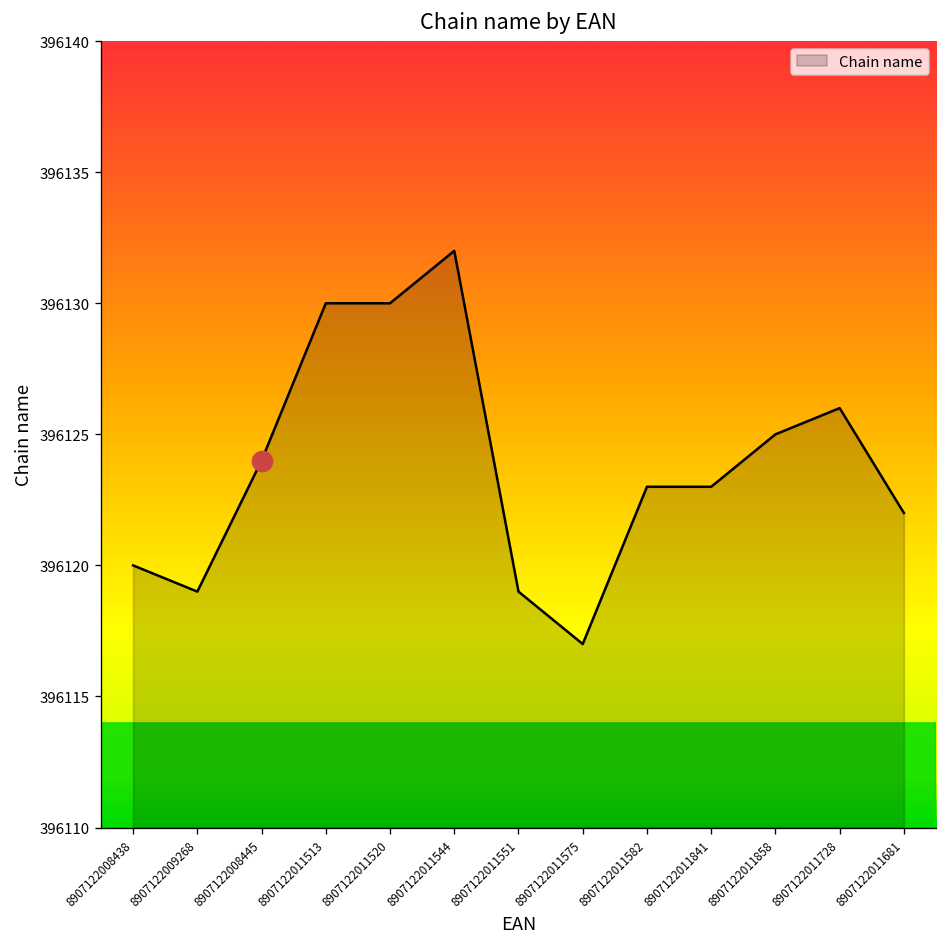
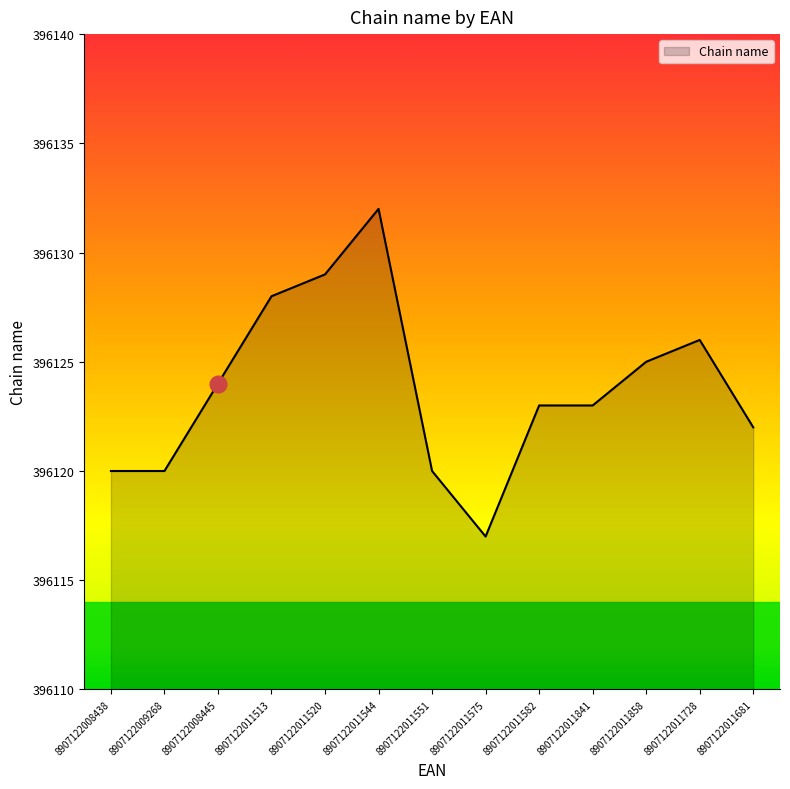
Chain name, 8907122009268: 396119 -> 396120
Chain name, 8907122011513: 396130 -> 396128
Chain name, 8907122011520: 396130 -> 396129
Chain name, 8907122011551: 396119 -> 396120
